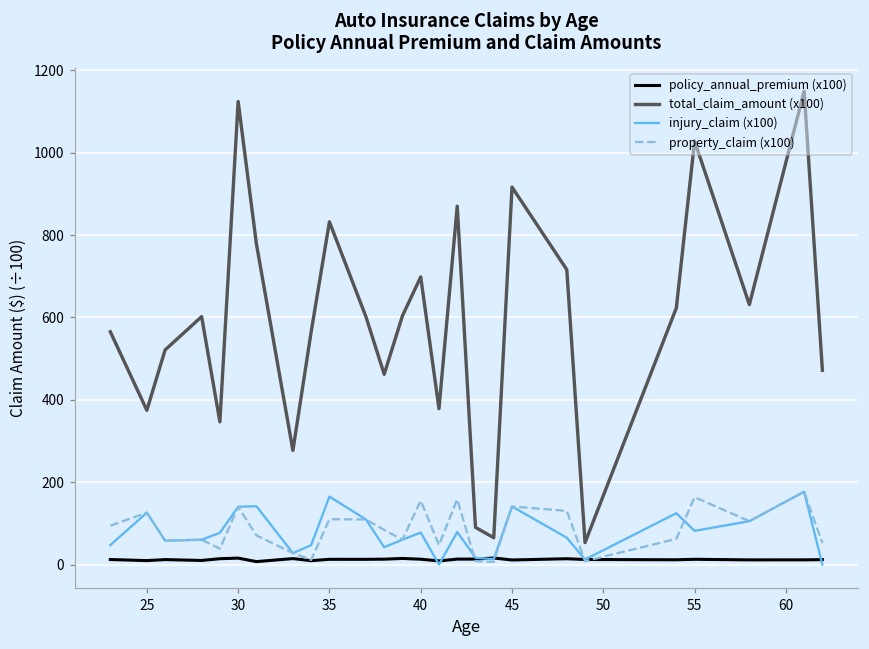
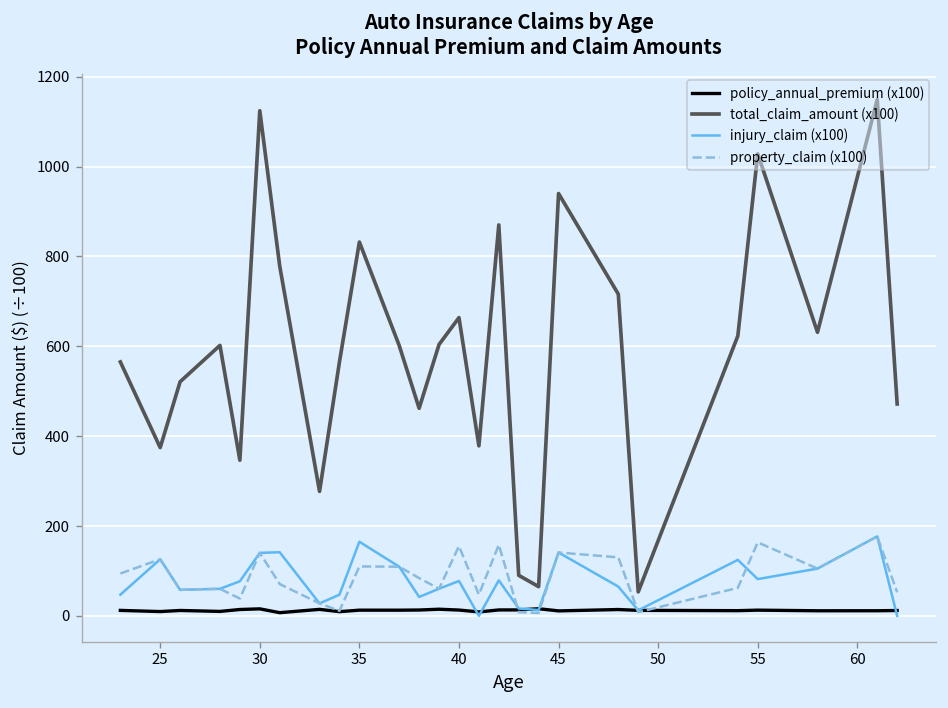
total_claim_amount (x100), 40: 700 -> 660
total_claim_amount (x100), 45: 920 -> 940
